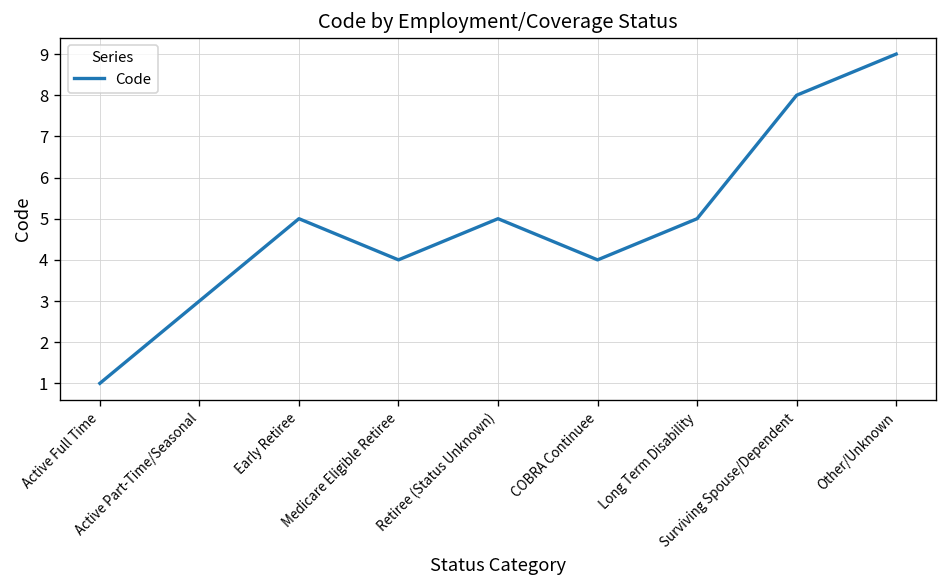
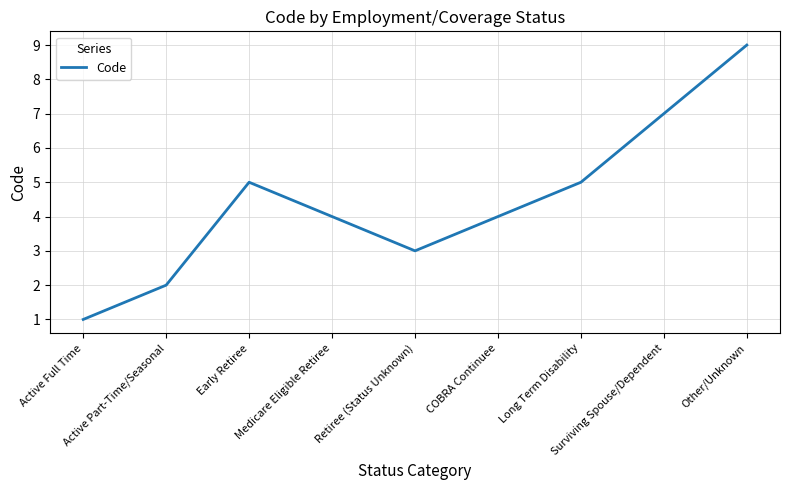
Active Part-Time/Seasonal: 3 -> 2
Retiree (Status Unknown): 5 -> 3
Surviving Spouse/Dependent: 8 -> 7
